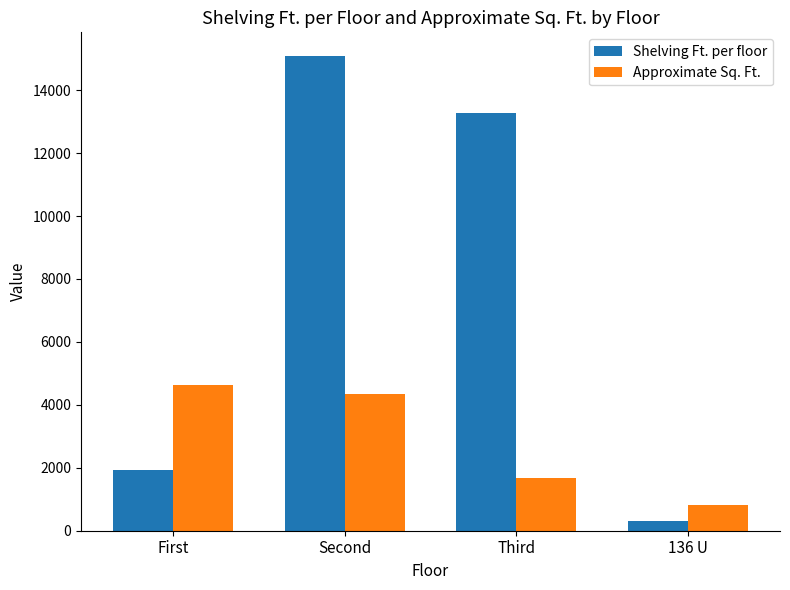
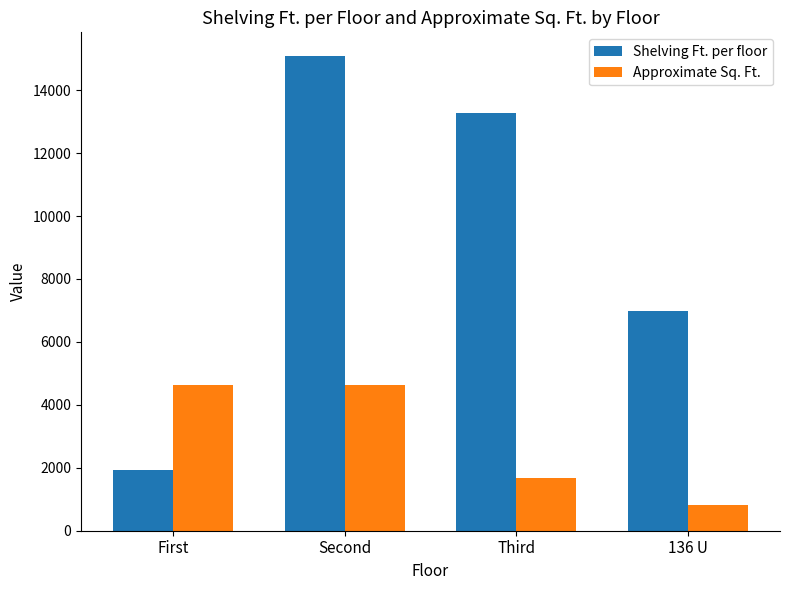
Approximate Sq. Ft., Second: 4300 -> 4600
Shelving Ft. per floor, 136 U: 300 -> 7000
